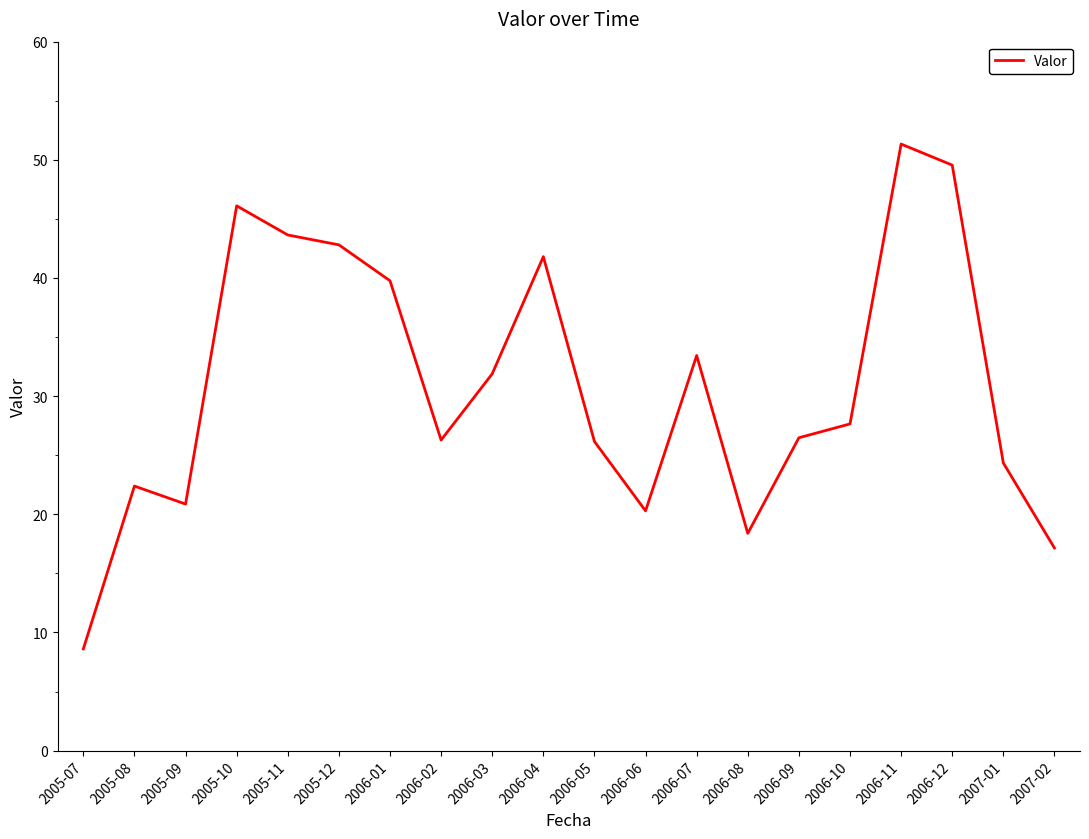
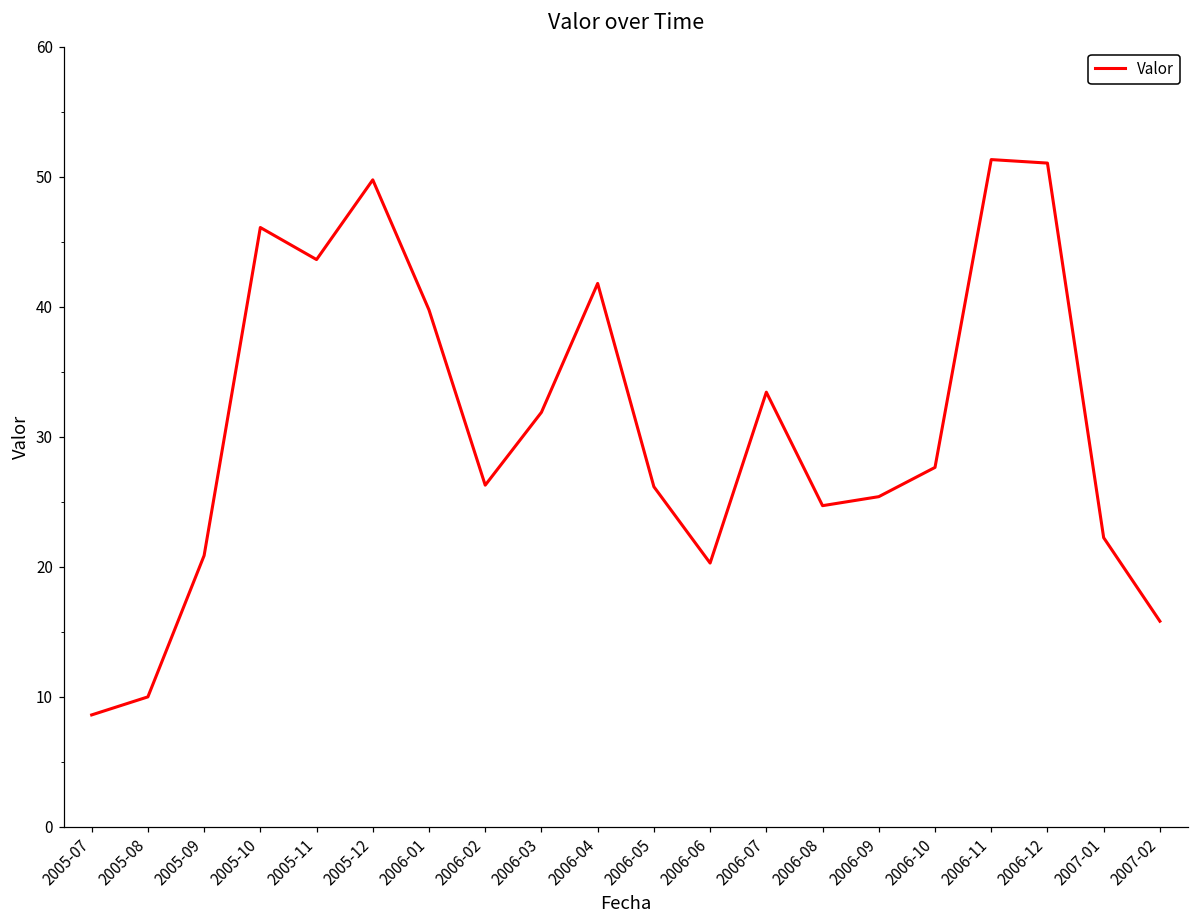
2005-08: 22.4 -> 10.0
2005-12: 42.8 -> 49.8
2006-08: 18.4 -> 24.7
2006-09: 26.5 -> 25.4
2006-12: 49.6 -> 51.1
2007-01: 24.3 -> 22.2
2007-02: 17.1 -> 15.8
